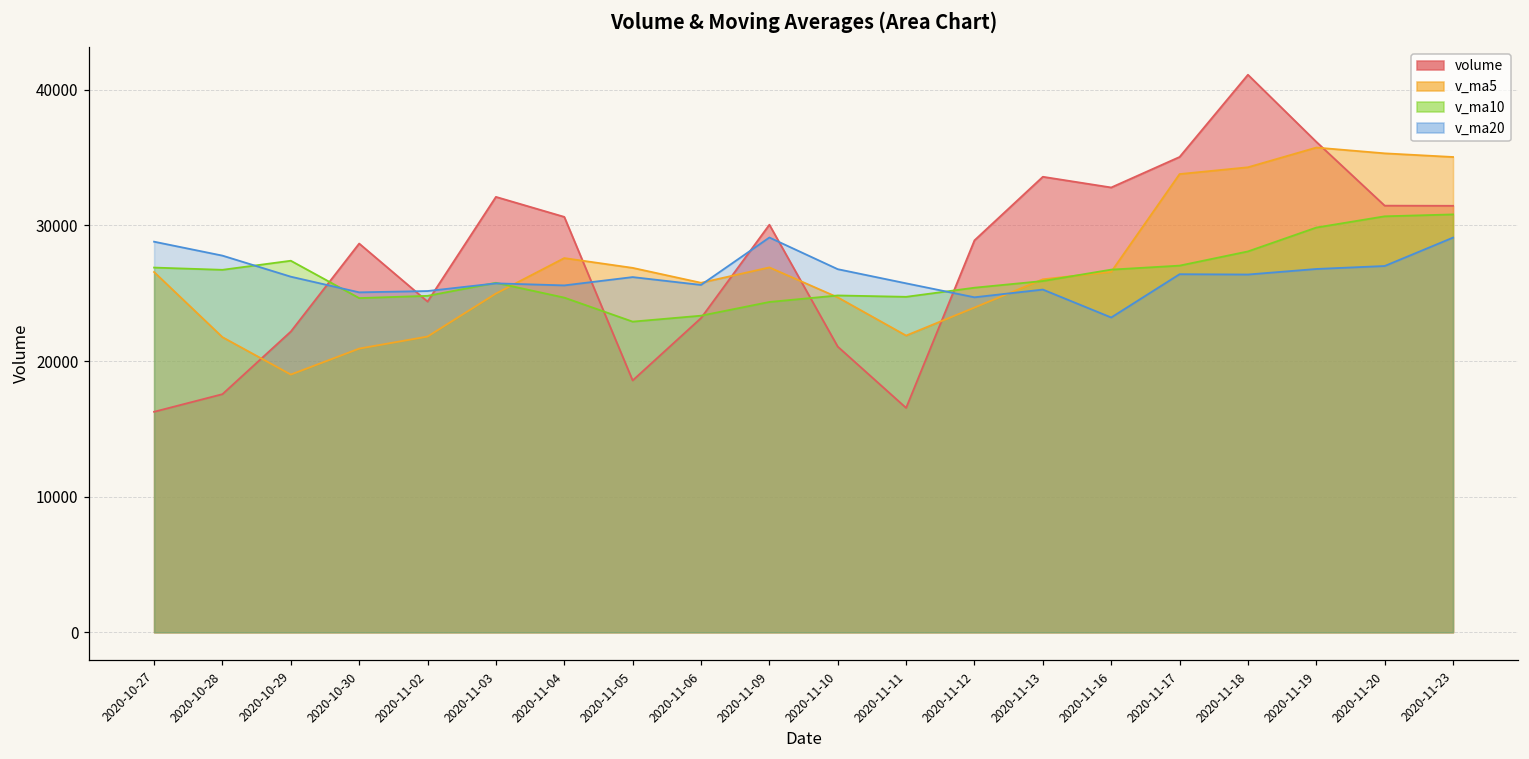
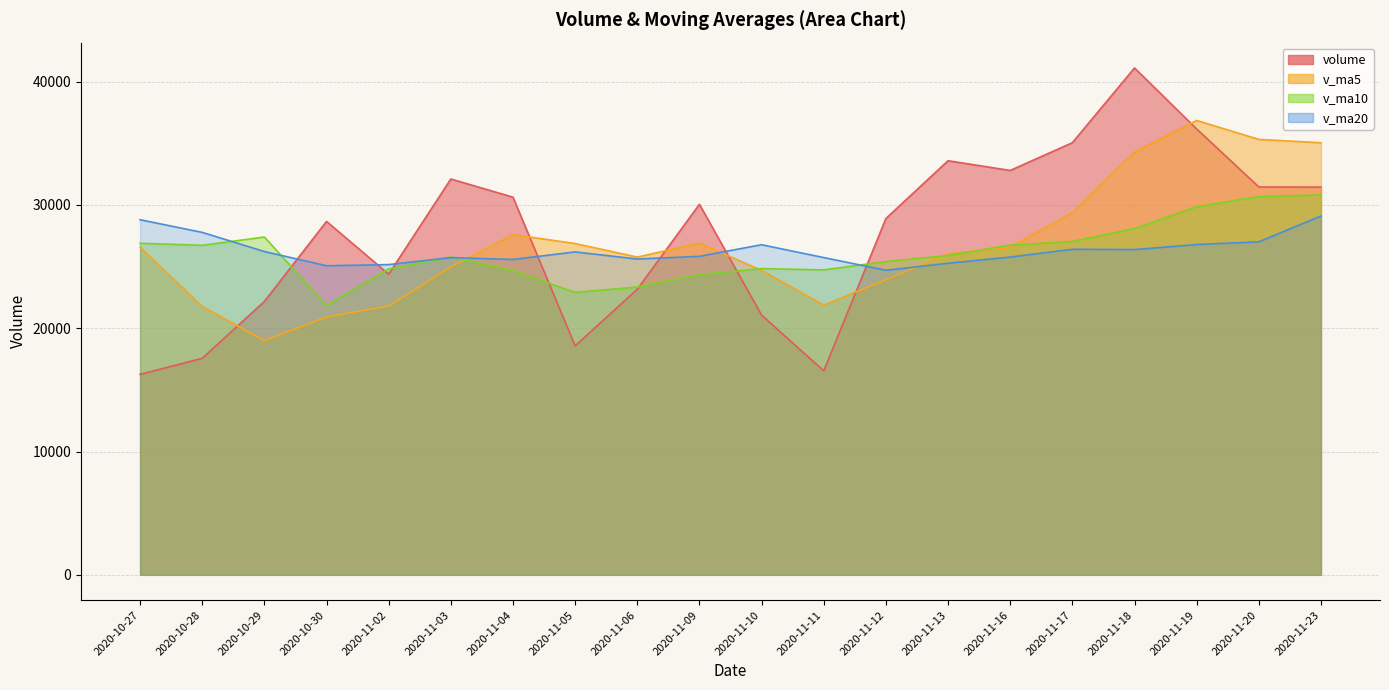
v_ma10, 2020-10-30: 24600 -> 21800
v_ma20, 2020-11-09: 29100 -> 25800
v_ma20, 2020-11-16: 23200 -> 25800
v_ma5, 2020-11-17: 33800 -> 29400
v_ma5, 2020-11-19: 35700 -> 36900
